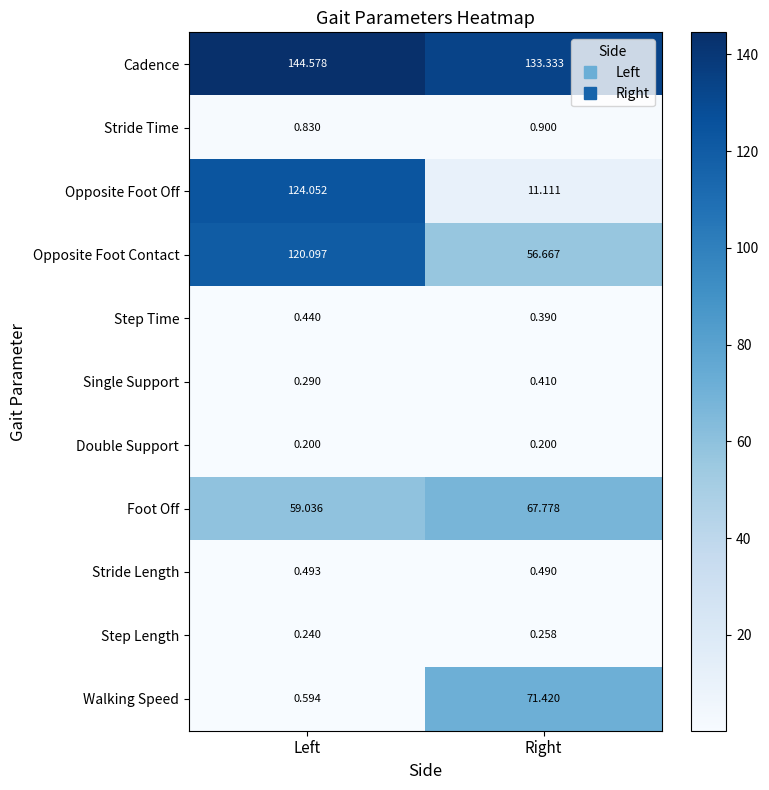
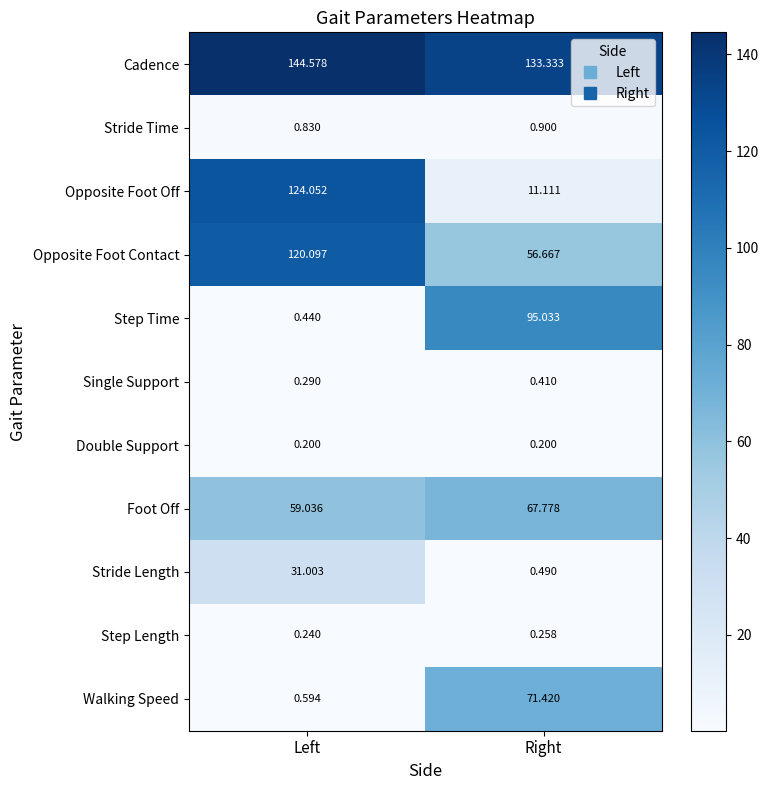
Step Time, Right: 0.390 -> 95.033
Stride Length, Left: 0.493 -> 31.003
